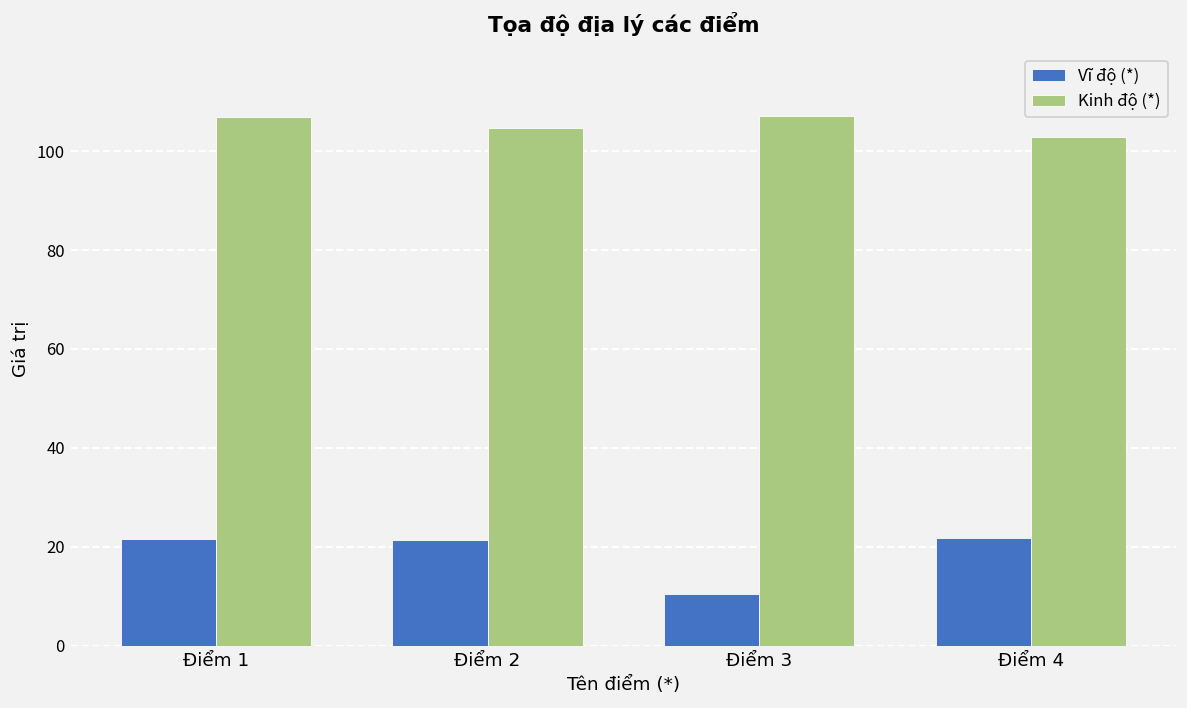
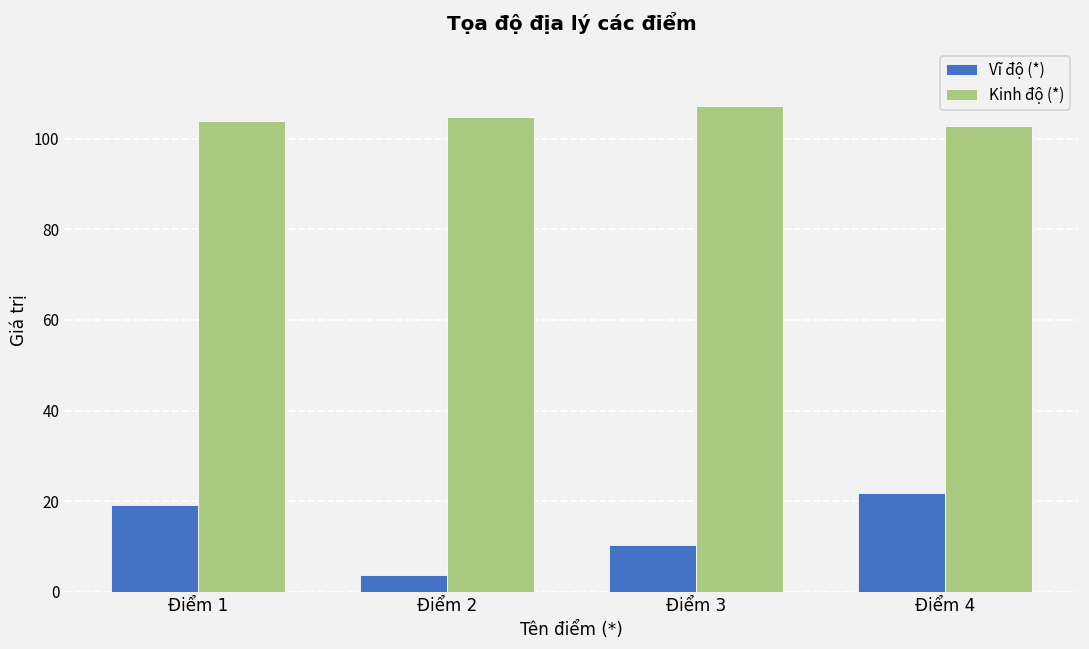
Vĩ độ (*), Điểm 1: 22 -> 19
Kinh độ (*), Điểm 1: 107 -> 104
Vĩ độ (*), Điểm 2: 21 -> 4
